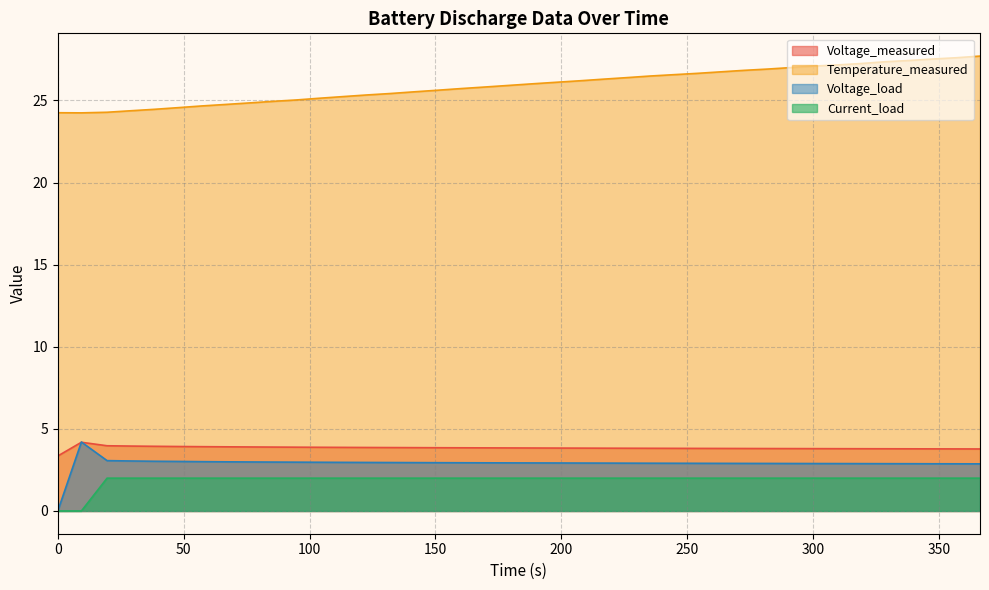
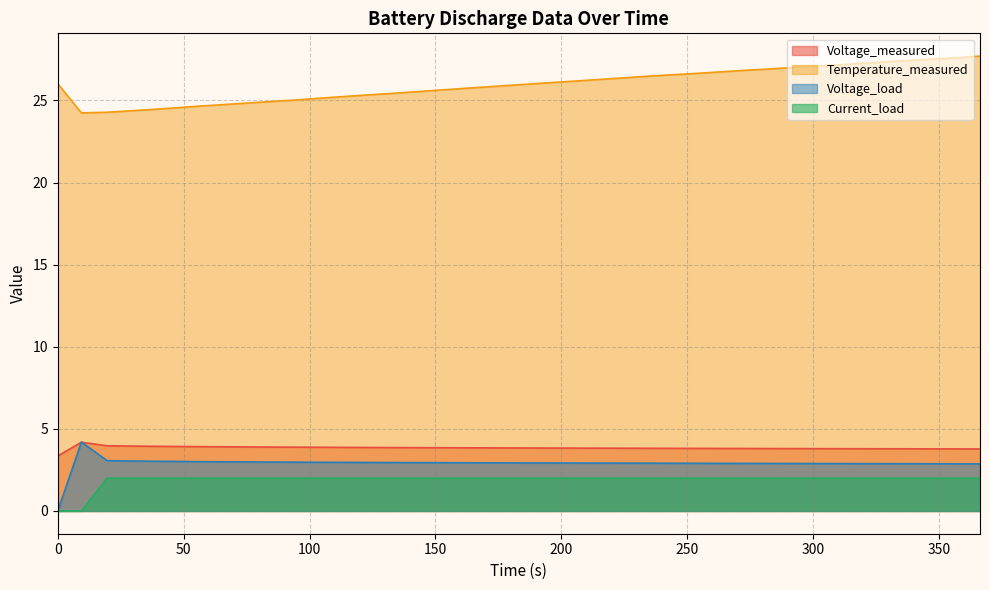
Temperature_measured, 0: 24.3 -> 26.0
